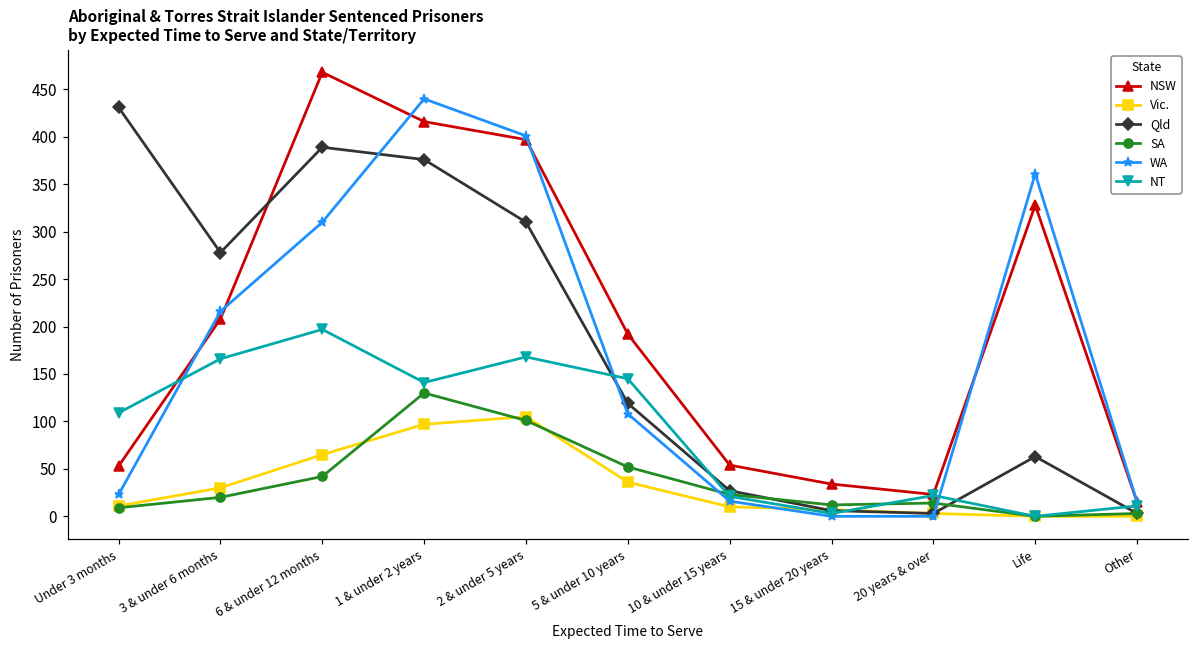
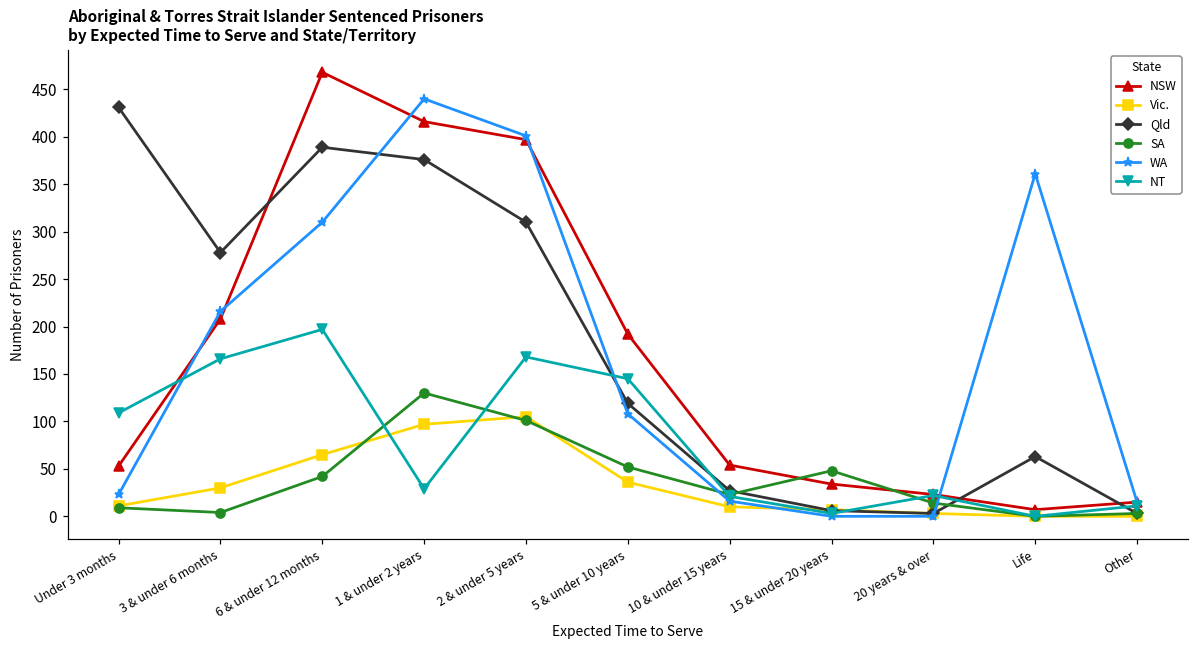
SA, 3 & under 6 months: 20 -> 0
NT, 1 & under 2 years: 140 -> 30
SA, 15 & under 20 years: 10 -> 50
NSW, Life: 330 -> 10
